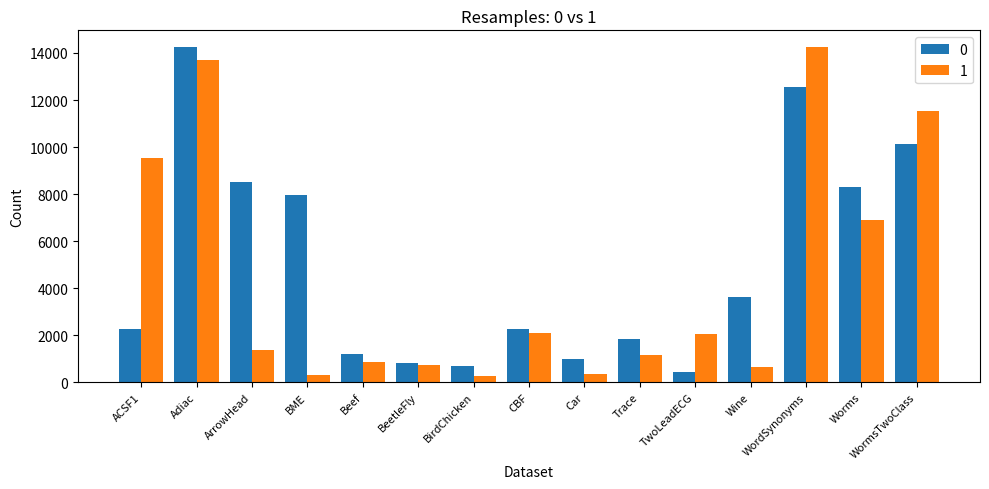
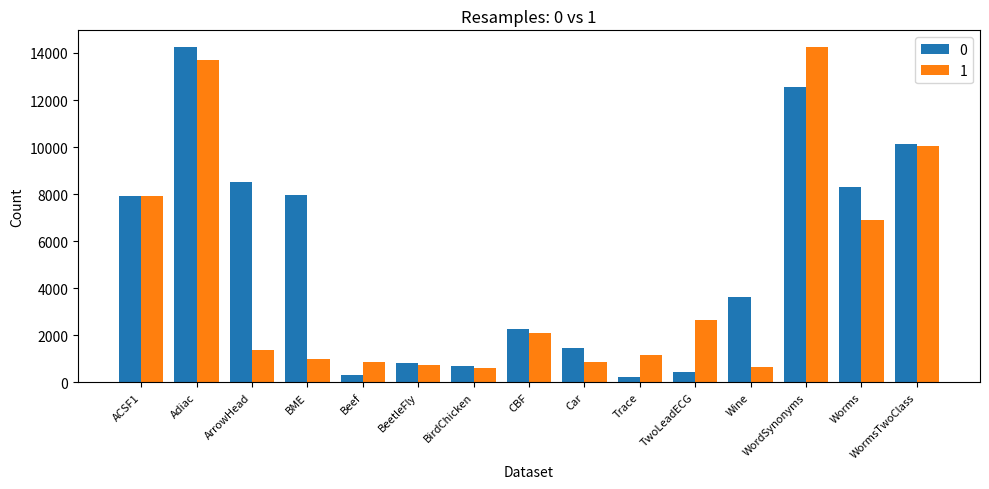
0, ACSF1: 2300 -> 7900
1, ACSF1: 9600 -> 7900
1, BME: 300 -> 1000
0, Beef: 1200 -> 300
1, BirdChicken: 300 -> 600
0, Car: 1000 -> 1400
1, Car: 400 -> 900
0, Trace: 1900 -> 200
1, TwoLeadECG: 2000 -> 2600
1, WormsTwoClass: 11600 -> 10100
